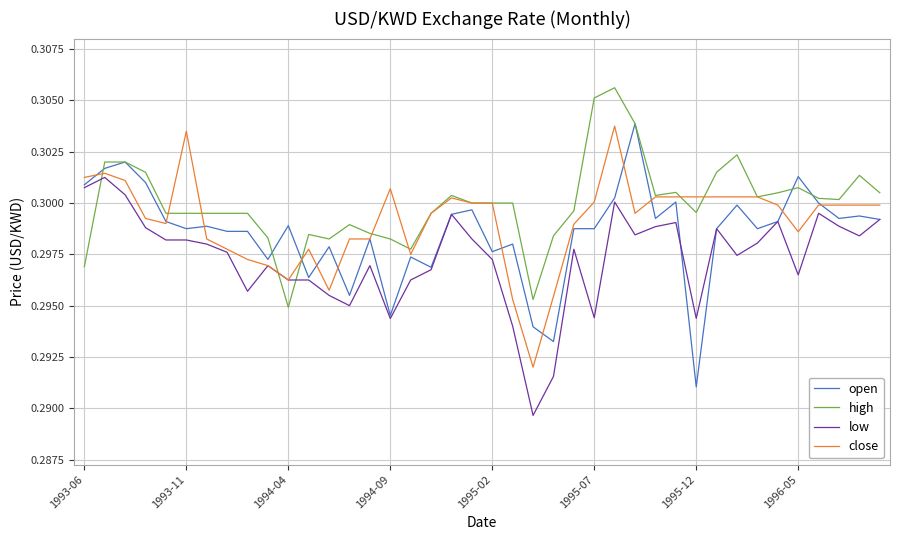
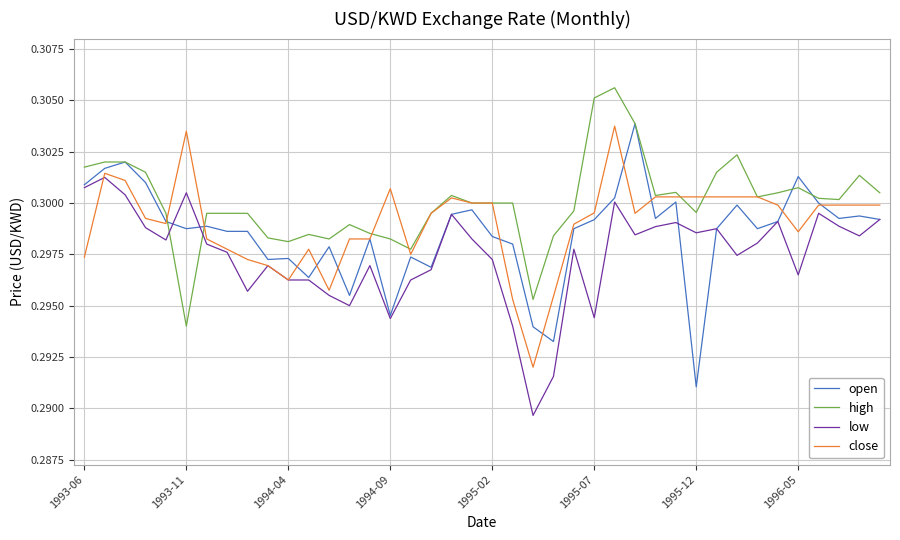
high, 1993-06: 0.2969 -> 0.3018
close, 1993-06: 0.3013 -> 0.2974
high, 1993-11: 0.2995 -> 0.2940
low, 1993-11: 0.2982 -> 0.3005
open, 1994-04: 0.2989 -> 0.2973
high, 1994-04: 0.2949 -> 0.2981
open, 1995-02: 0.2976 -> 0.2984
open, 1995-07: 0.2988 -> 0.2992
close, 1995-07: 0.3001 -> 0.2995
low, 1995-12: 0.2944 -> 0.2986
